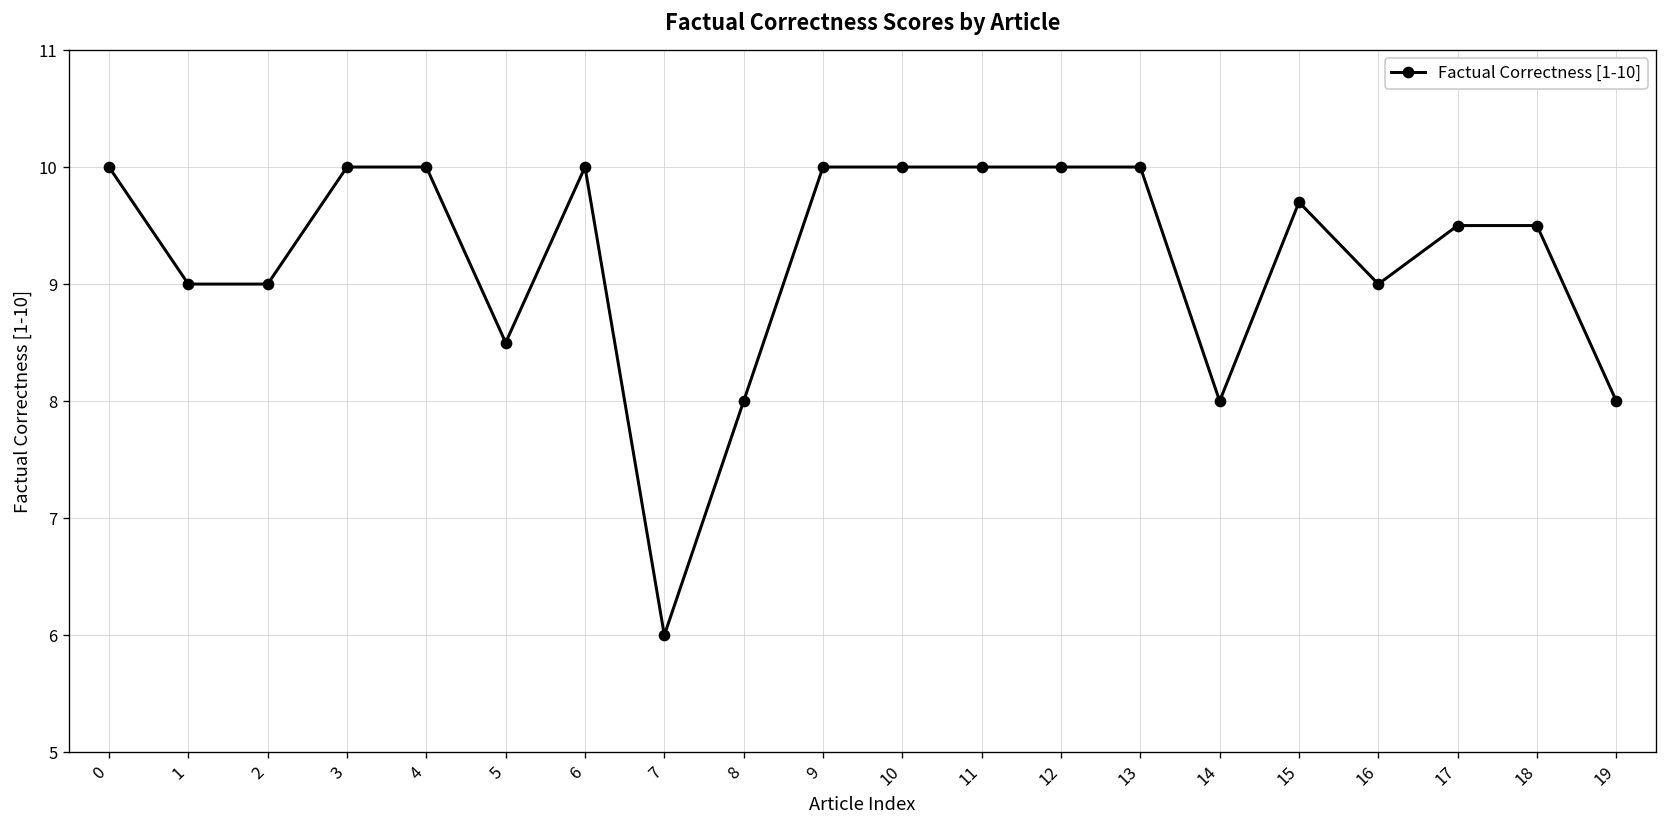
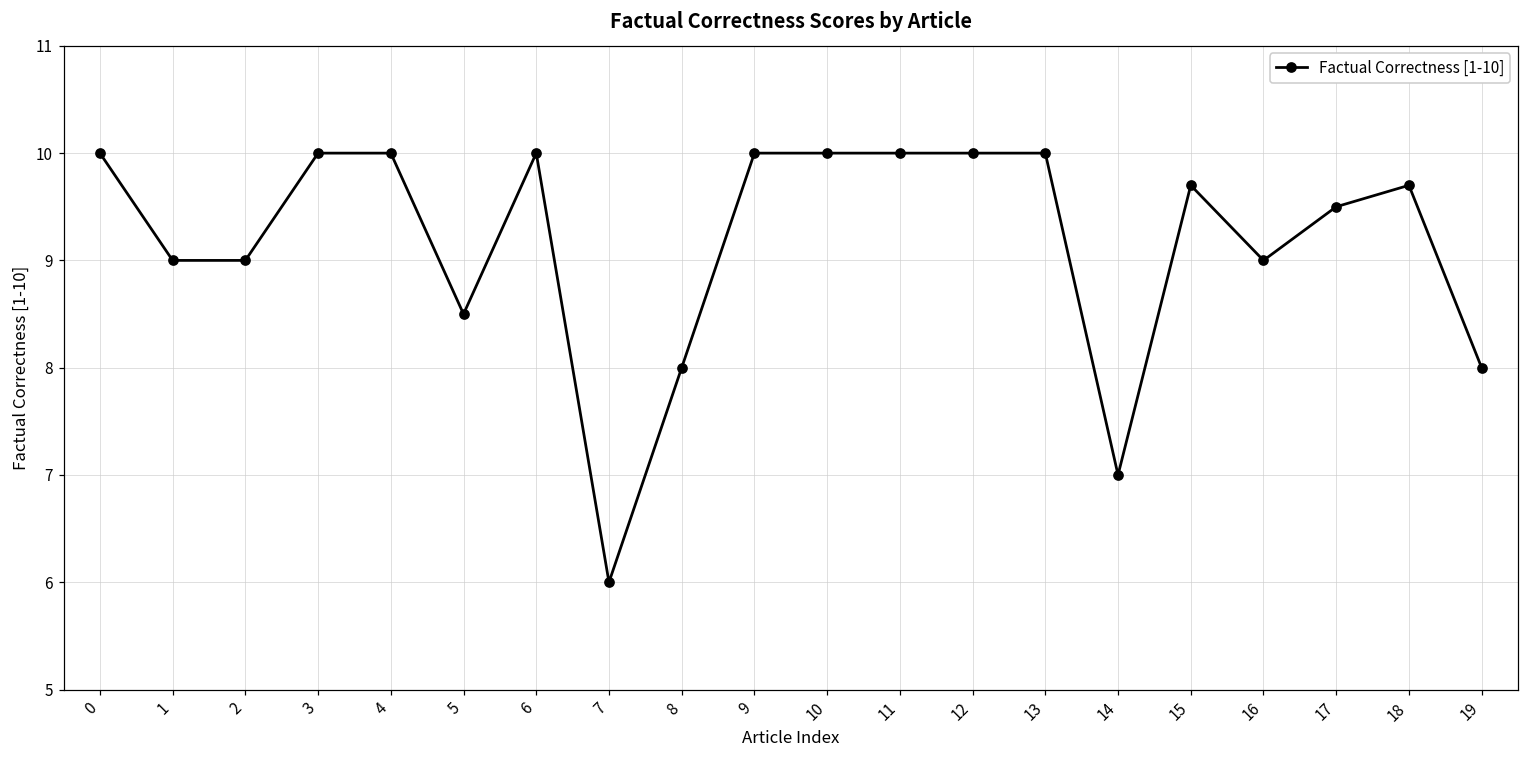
14: 8 -> 7
18: 9.5 -> 9.7
